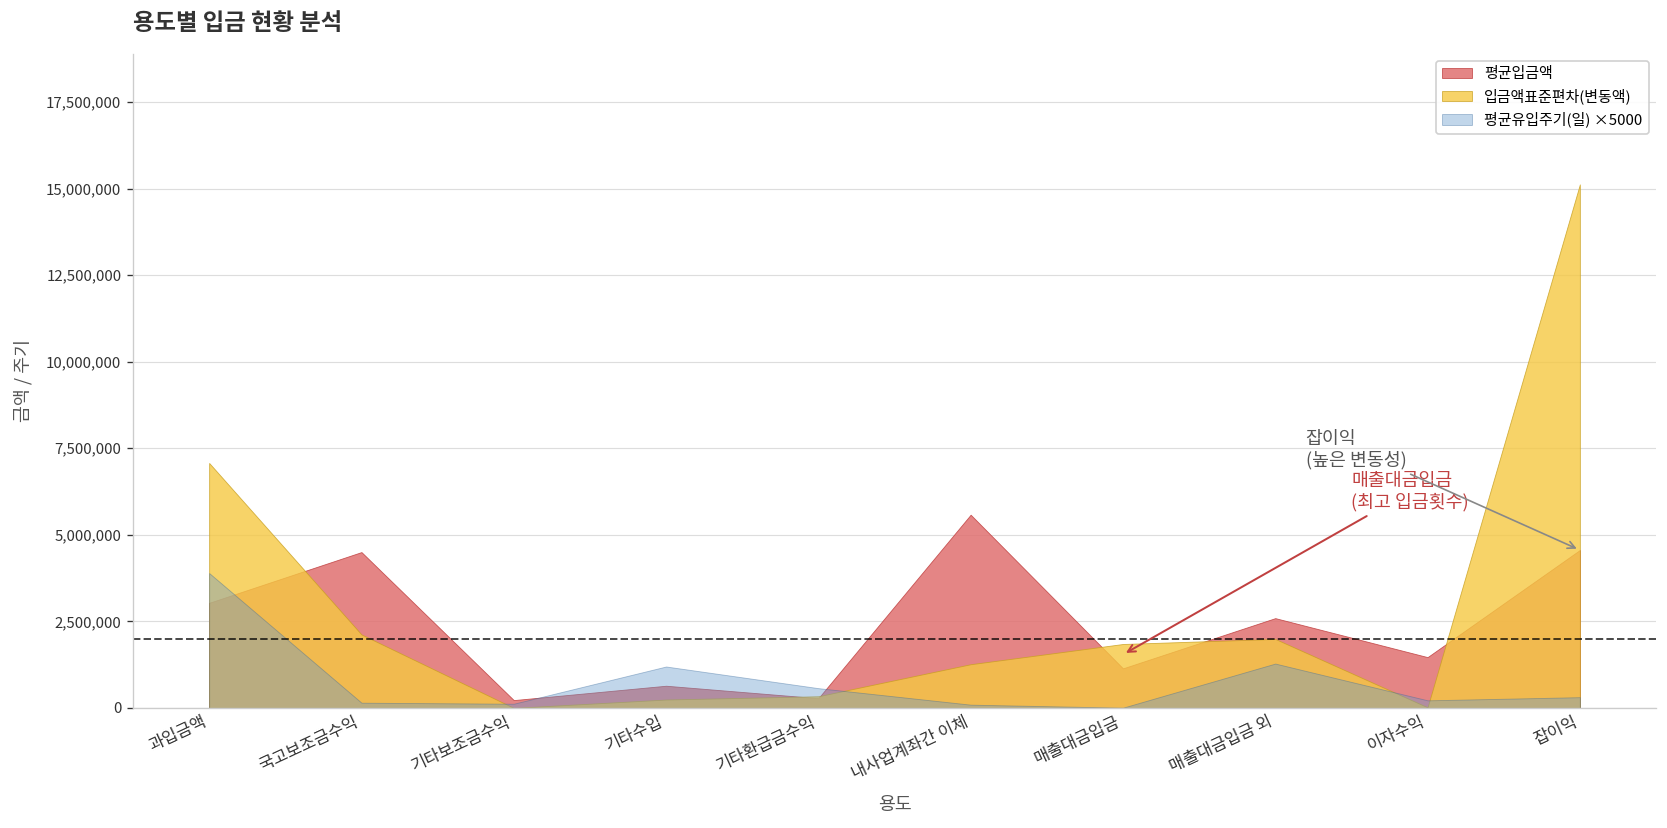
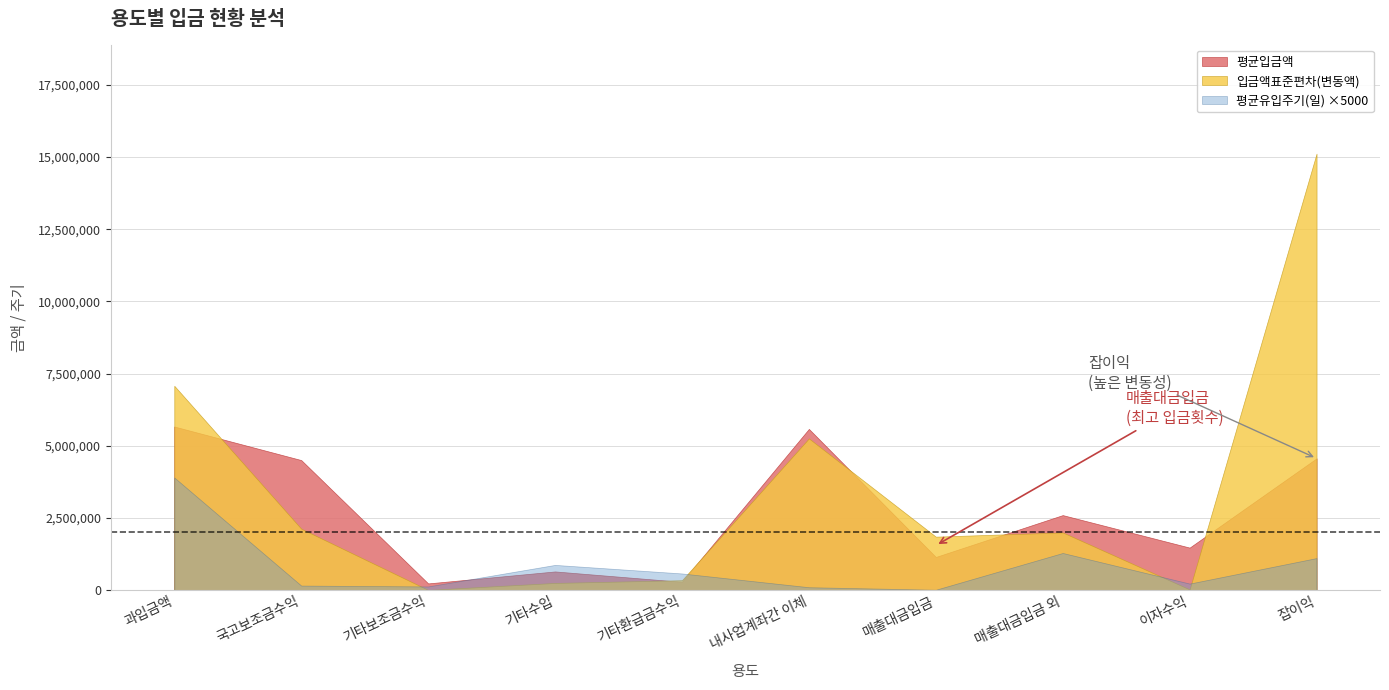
평균입금액, 과입금액: 3,000,000 -> 5,700,000
평균유입주기(일) ×5000, 기타수입: 1,200,000 -> 900,000
입금액표준편차(변동액), 내사업계좌간 이체: 1,300,000 -> 5,300,000
평균유입주기(일) ×5000, 잡이익: 300,000 -> 1,100,000
